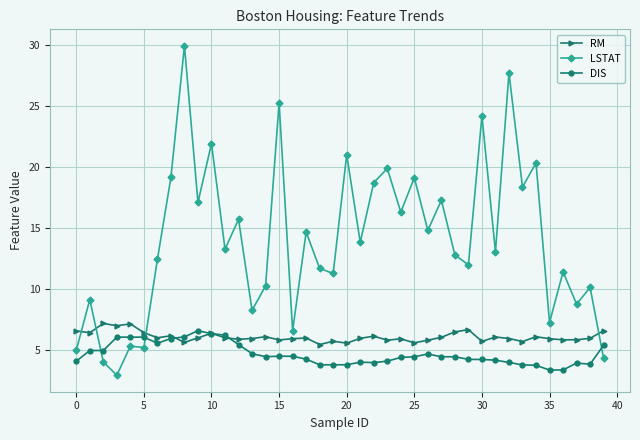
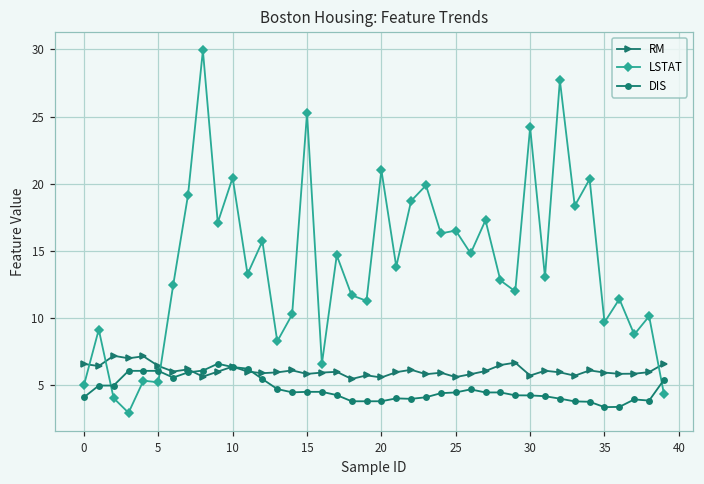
LSTAT, 10: 21.9 -> 20.5
LSTAT, 25: 19.1 -> 16.5
LSTAT, 35: 7.3 -> 9.7
